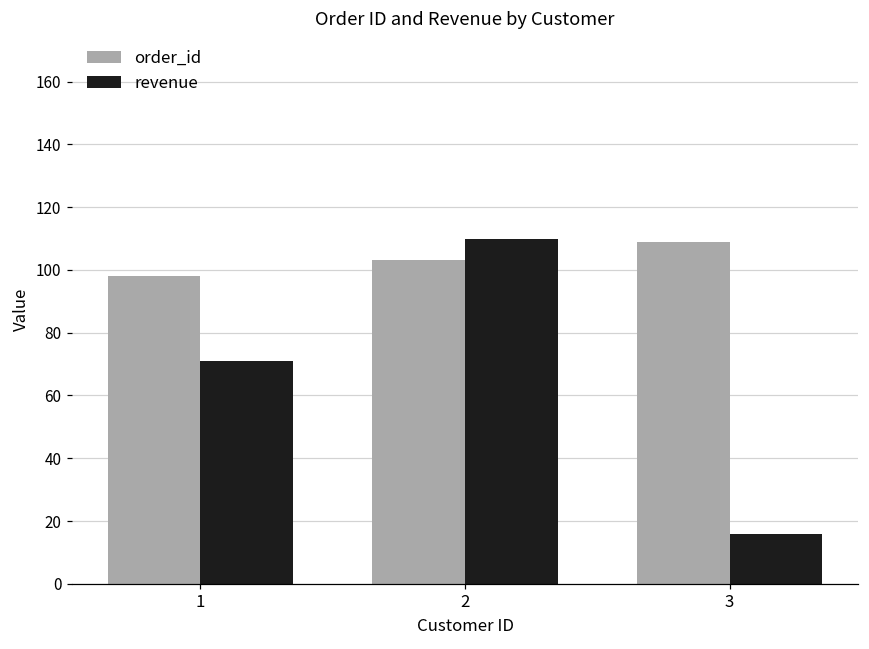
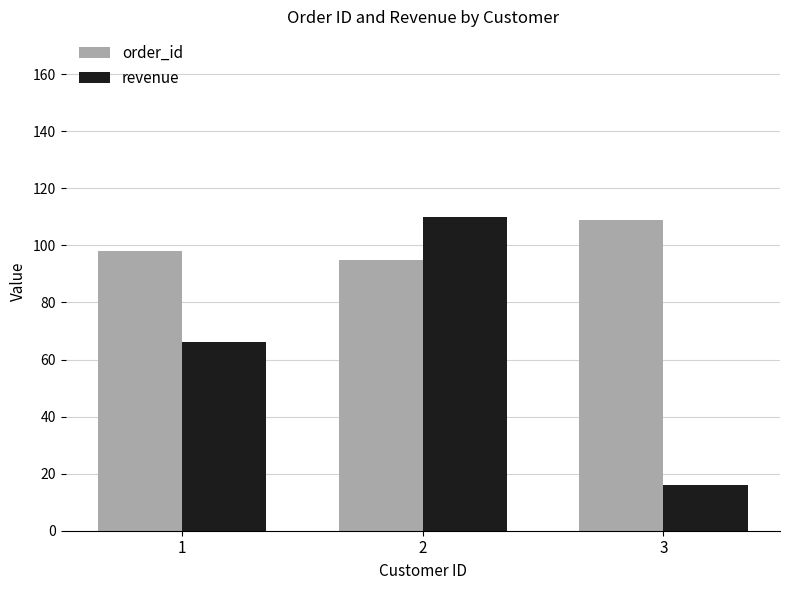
revenue, 1: 71 -> 66
order_id, 2: 103 -> 95
